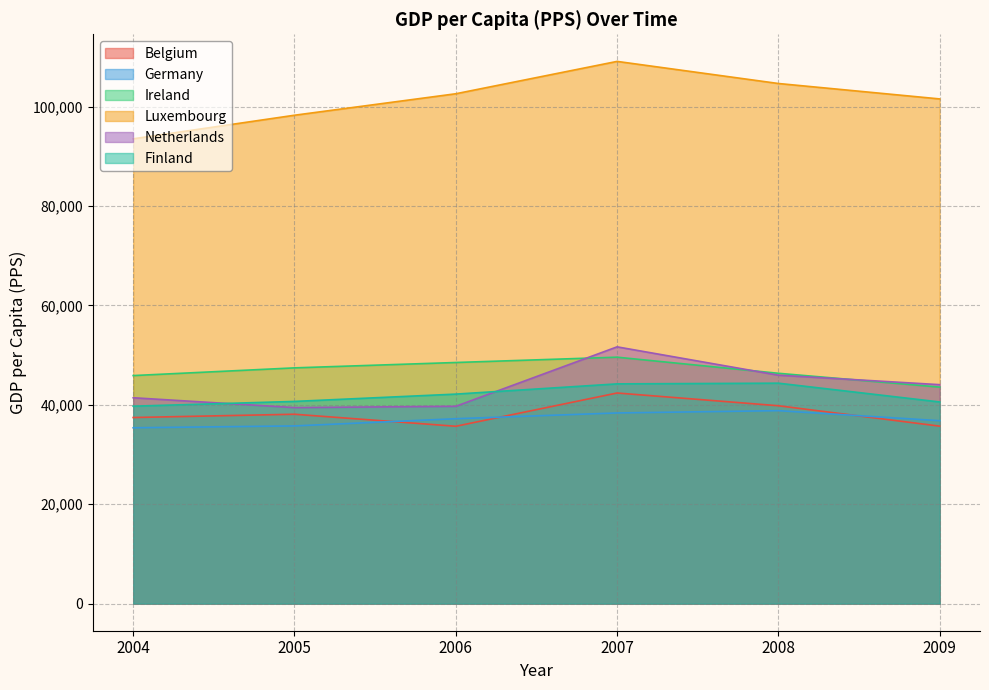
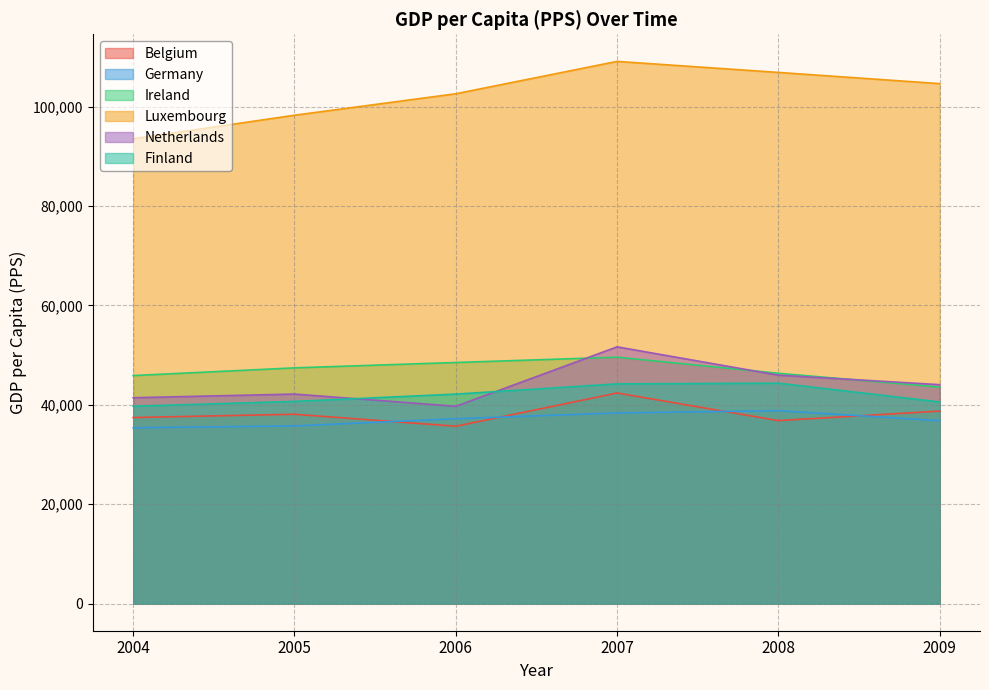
Netherlands, 2005: 39,000 -> 42,000
Belgium, 2008: 40,000 -> 37,000
Luxembourg, 2008: 105,000 -> 107,000
Belgium, 2009: 36,000 -> 39,000
Luxembourg, 2009: 102,000 -> 105,000
